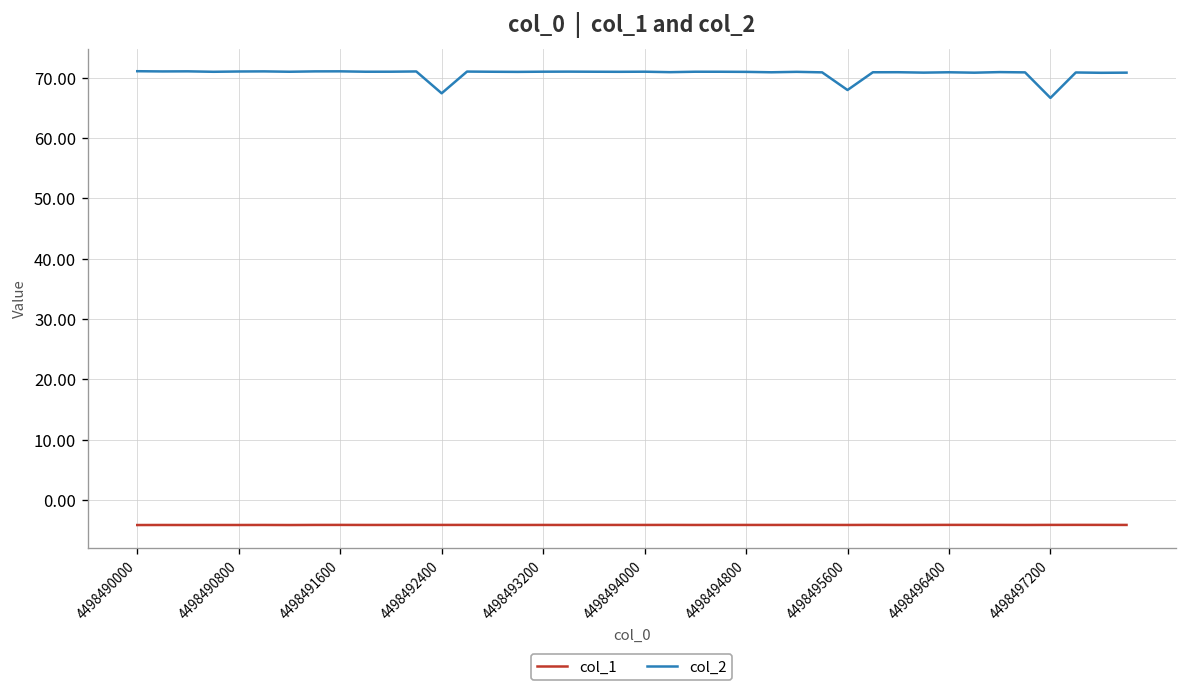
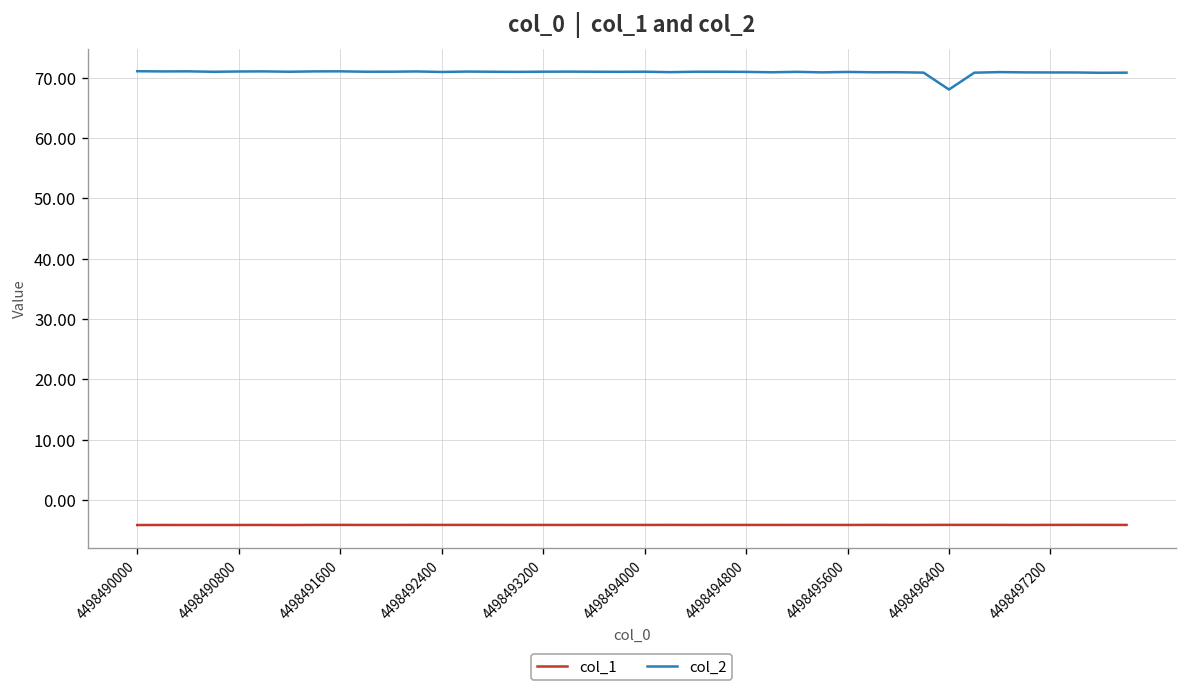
col_2, 4498492400: 67 -> 71
col_2, 4498495600: 68 -> 71
col_2, 4498496400: 71 -> 68
col_2, 4498497200: 67 -> 71
